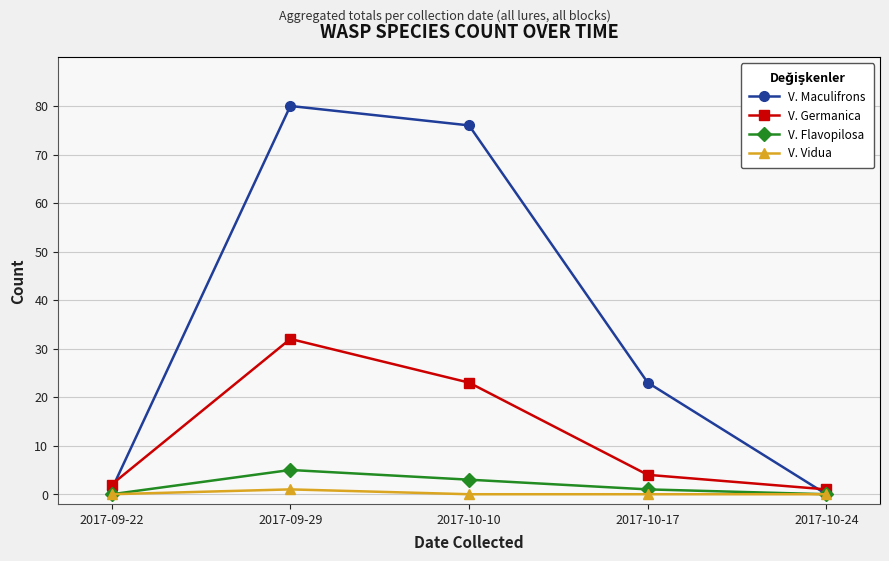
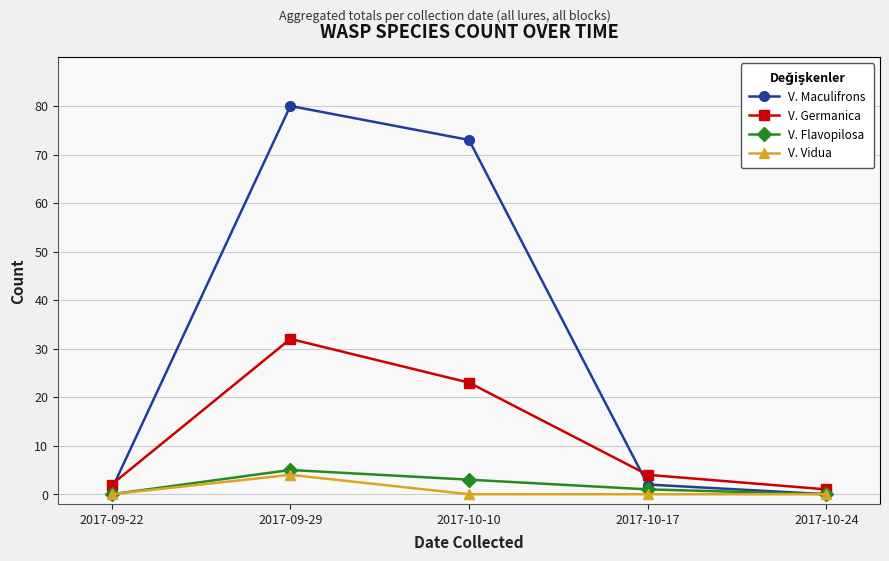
V. Vidua, 2017-09-29: 1 -> 4
V. Maculifrons, 2017-10-10: 76 -> 73
V. Maculifrons, 2017-10-17: 23 -> 2
